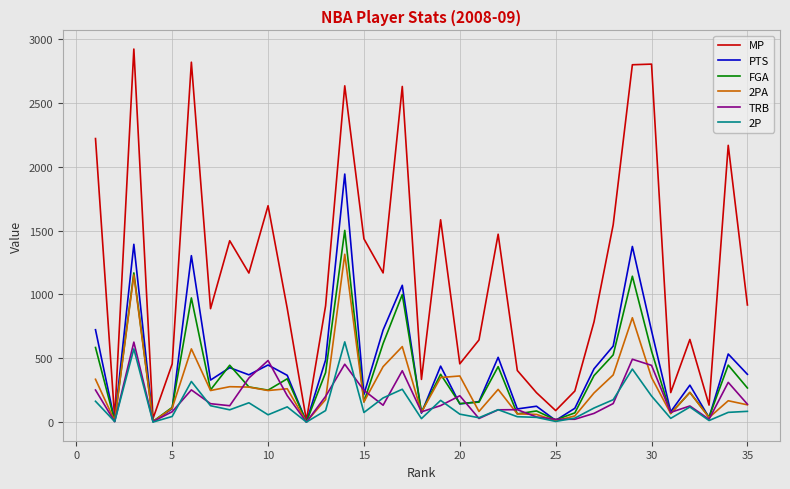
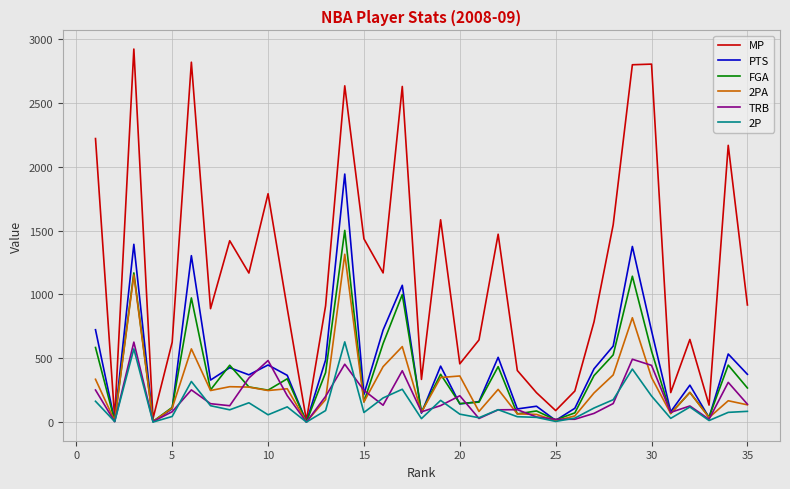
MP, 5: 460 -> 630
MP, 10: 1700 -> 1790
